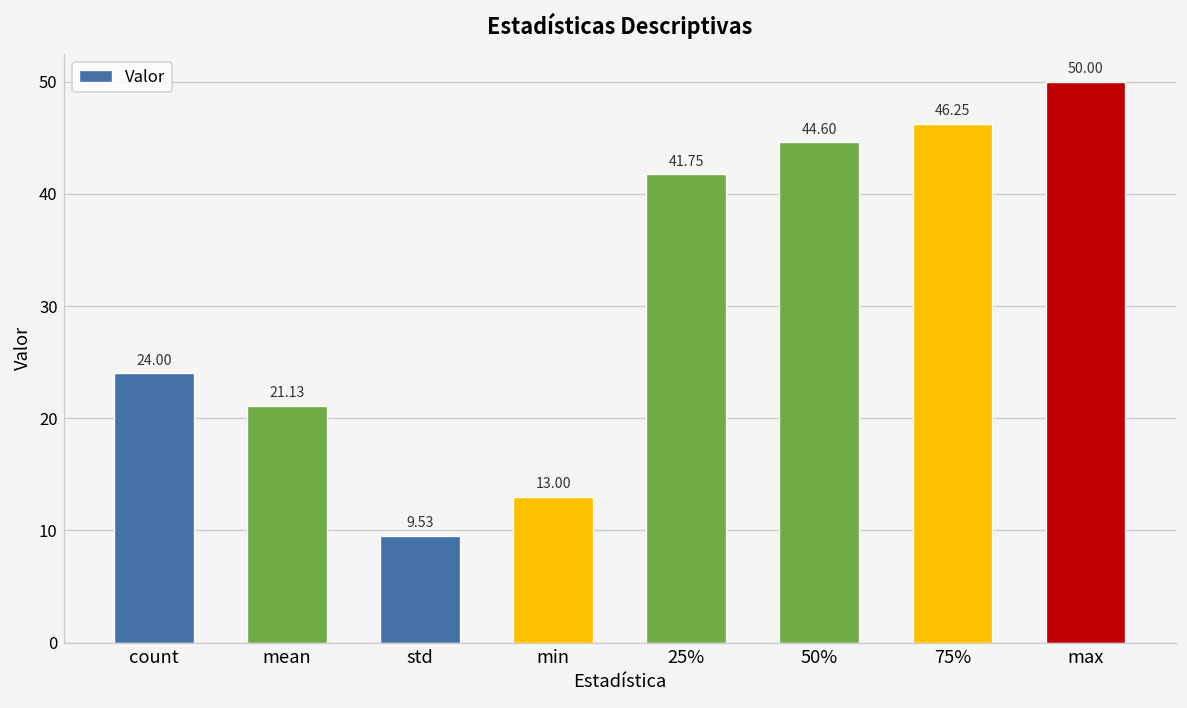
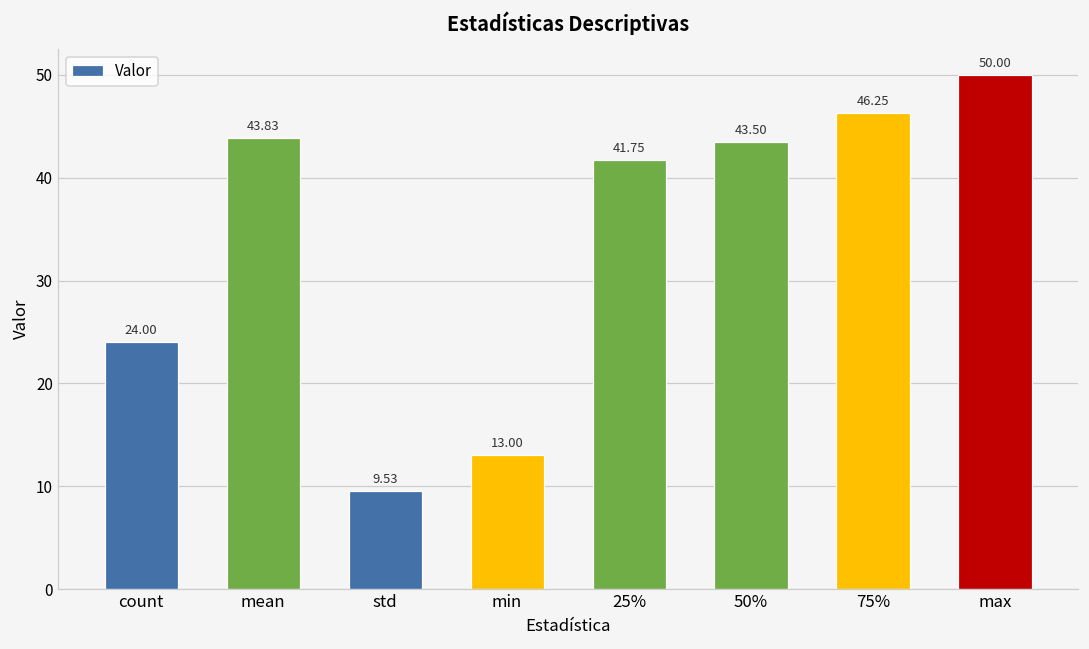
mean: 21.13 -> 43.83
50%: 44.60 -> 43.50
